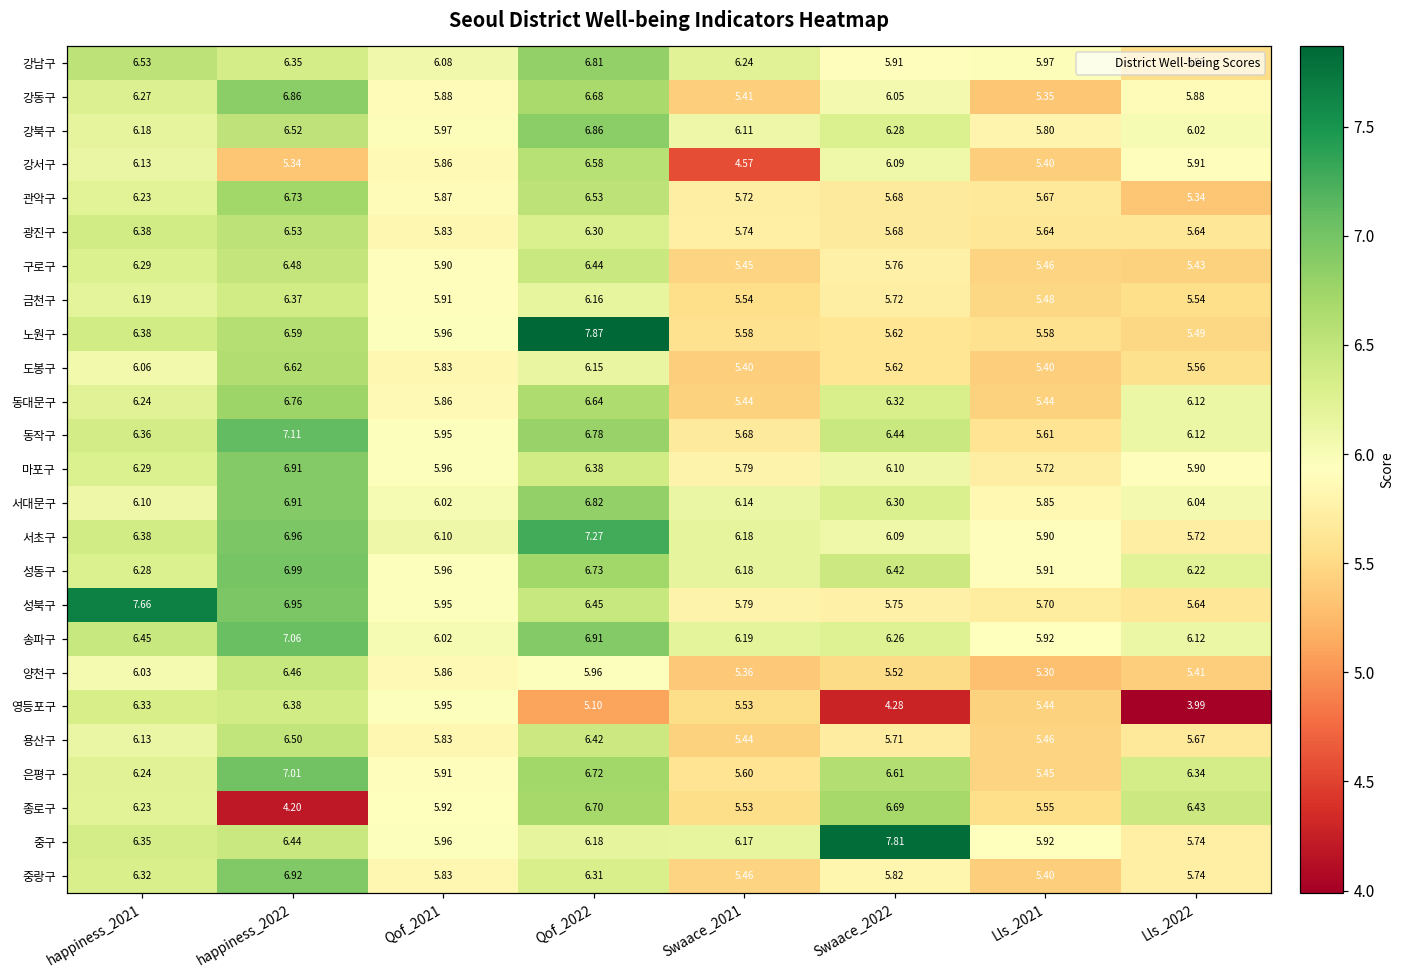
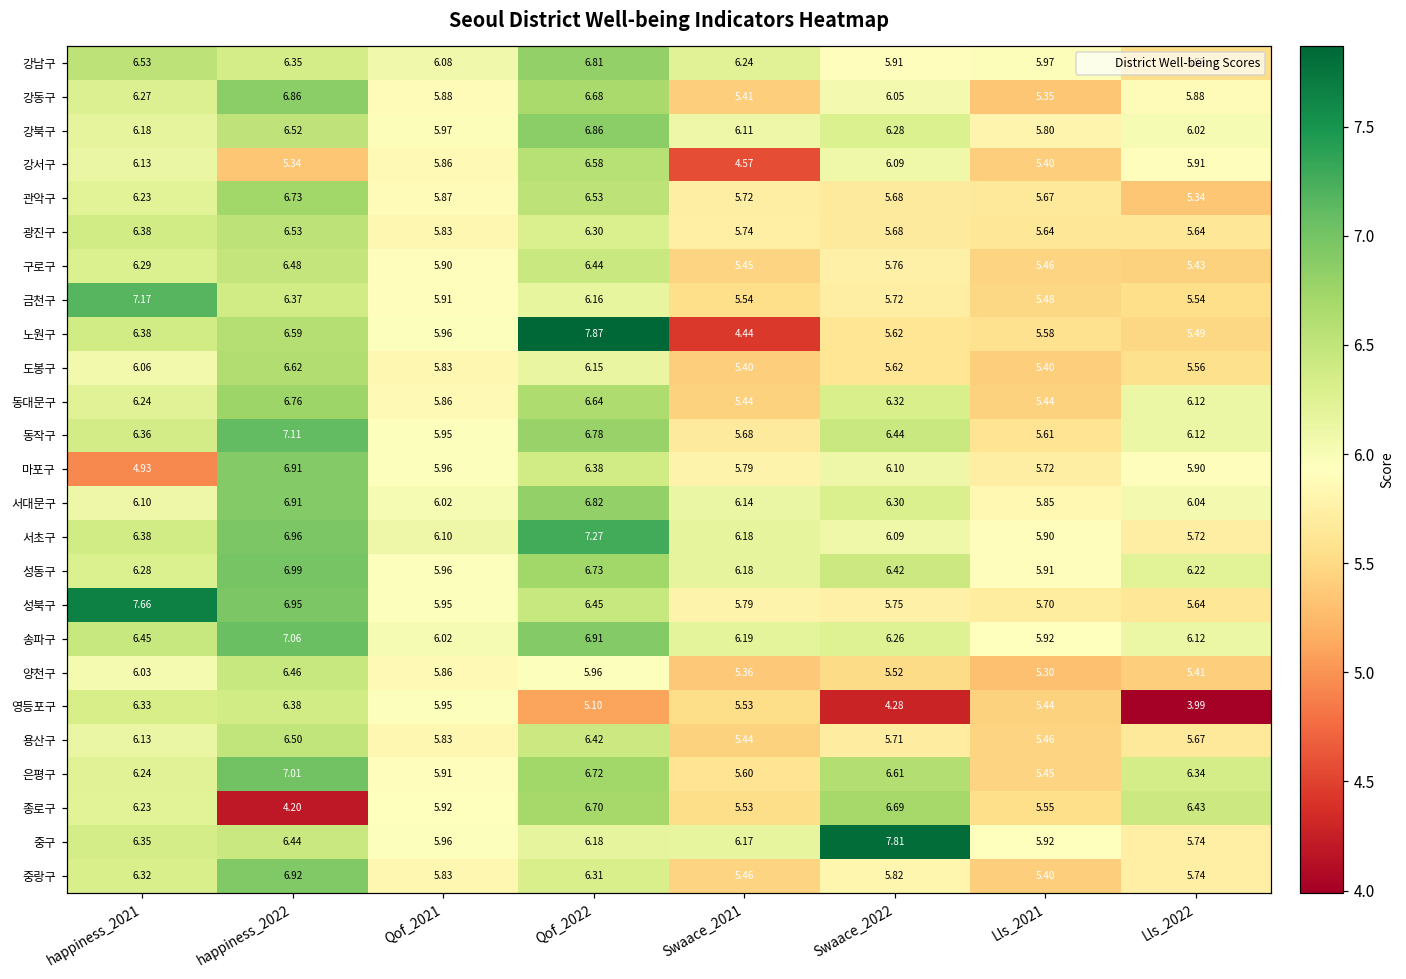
금천구, happiness_2021: 6.19 -> 7.17
노원구, Swaace_2021: 5.58 -> 4.44
마포구, happiness_2021: 6.29 -> 4.93
